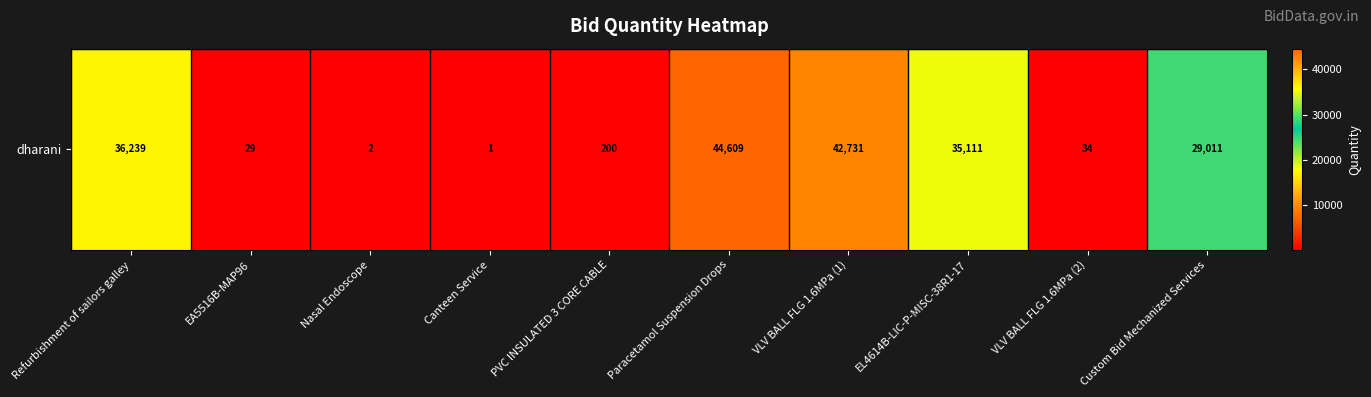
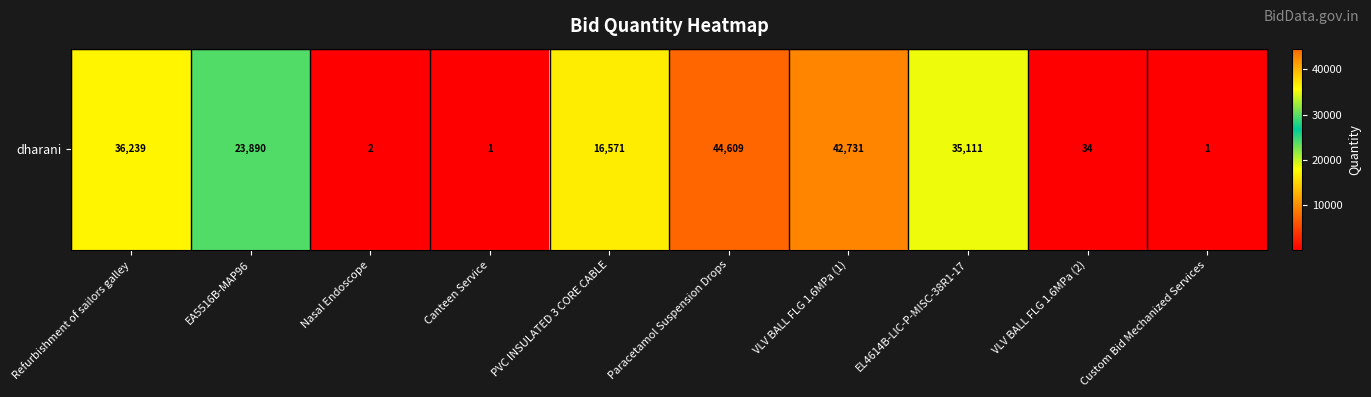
dharani, EA5516B-MAP96: 29 -> 23,890
dharani, PVC INSULATED 3 CORE CABLE: 200 -> 16,571
dharani, Custom Bid Mechanized Services: 29,011 -> 1
